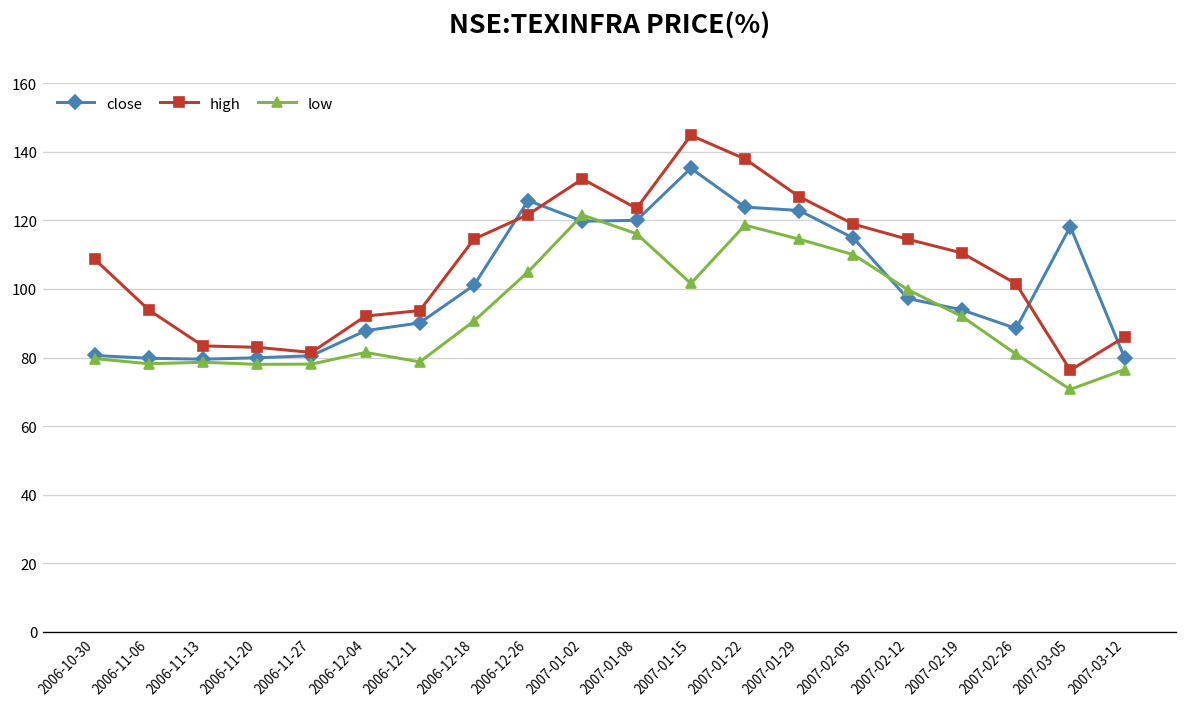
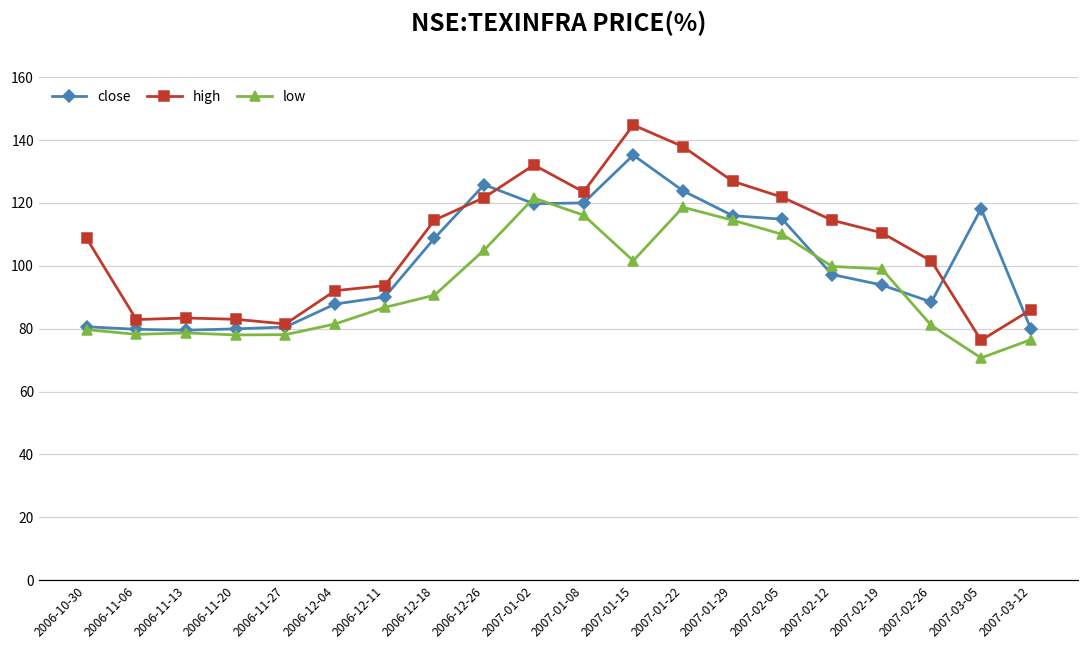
high, 2006-11-06: 94 -> 83
low, 2006-12-11: 79 -> 87
close, 2006-12-18: 101 -> 109
close, 2007-01-29: 123 -> 116
high, 2007-02-05: 119 -> 122
low, 2007-02-19: 92 -> 99
